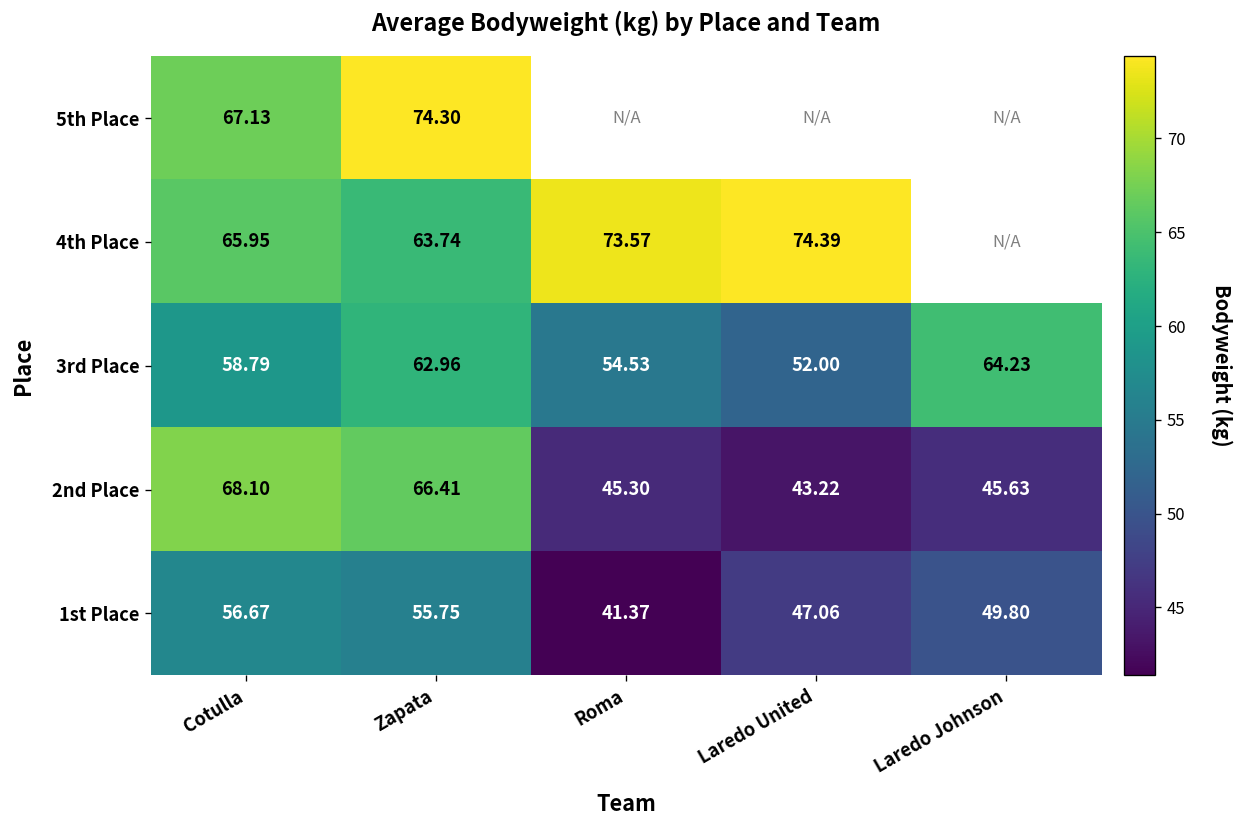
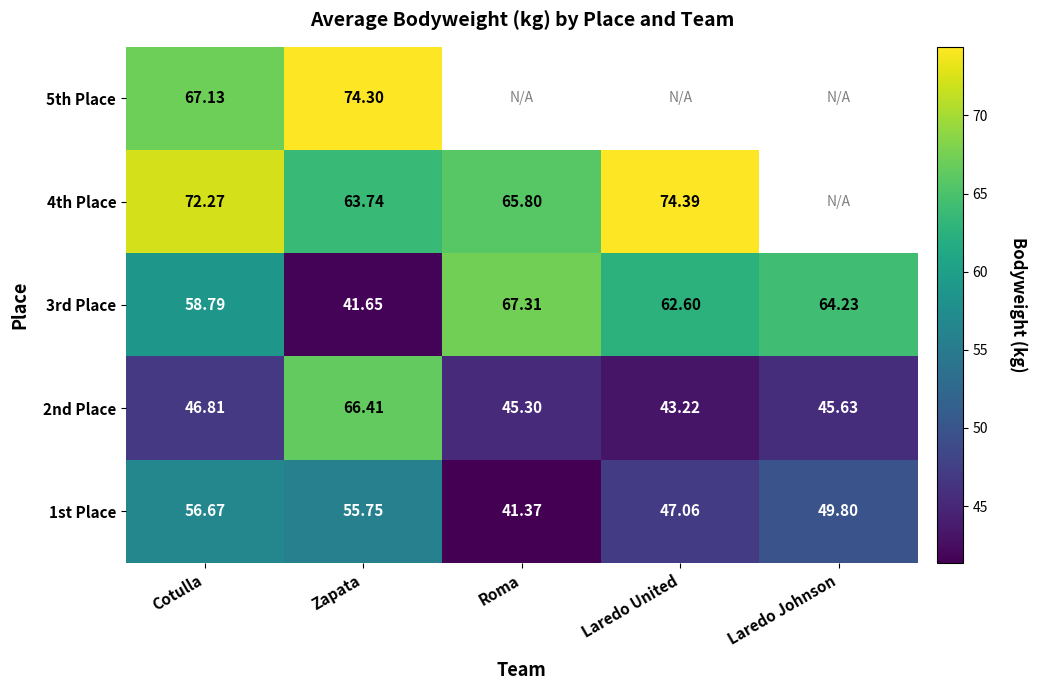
4th Place, Cotulla: 65.95 -> 72.27
4th Place, Roma: 73.57 -> 65.80
3rd Place, Zapata: 62.96 -> 41.65
3rd Place, Roma: 54.53 -> 67.31
3rd Place, Laredo United: 52.00 -> 62.60
2nd Place, Cotulla: 68.10 -> 46.81
